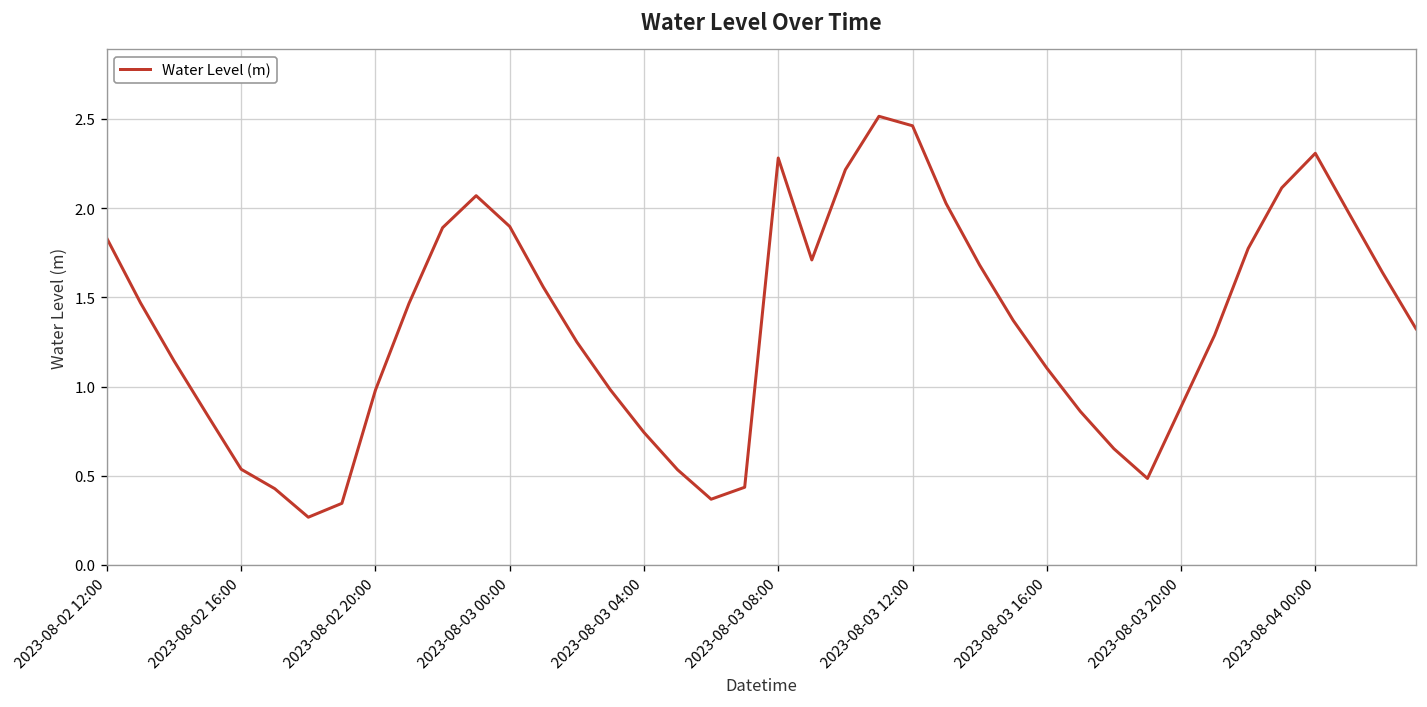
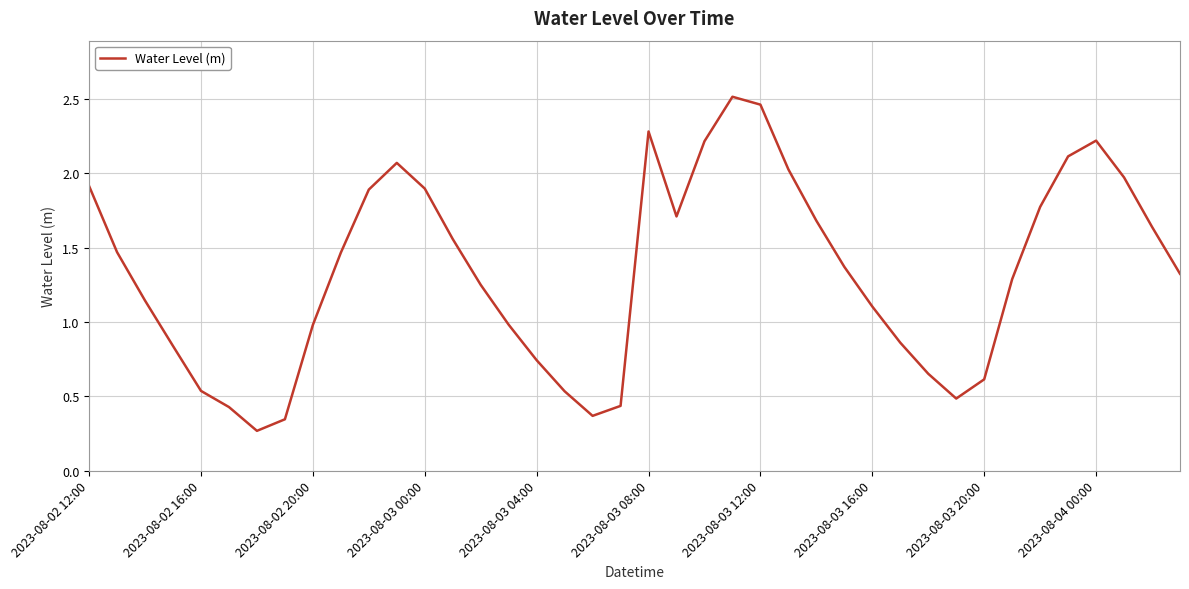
2023-08-02 12:00: 1.83 -> 1.91
2023-08-03 20:00: 0.89 -> 0.61
2023-08-04 00:00: 2.31 -> 2.22
